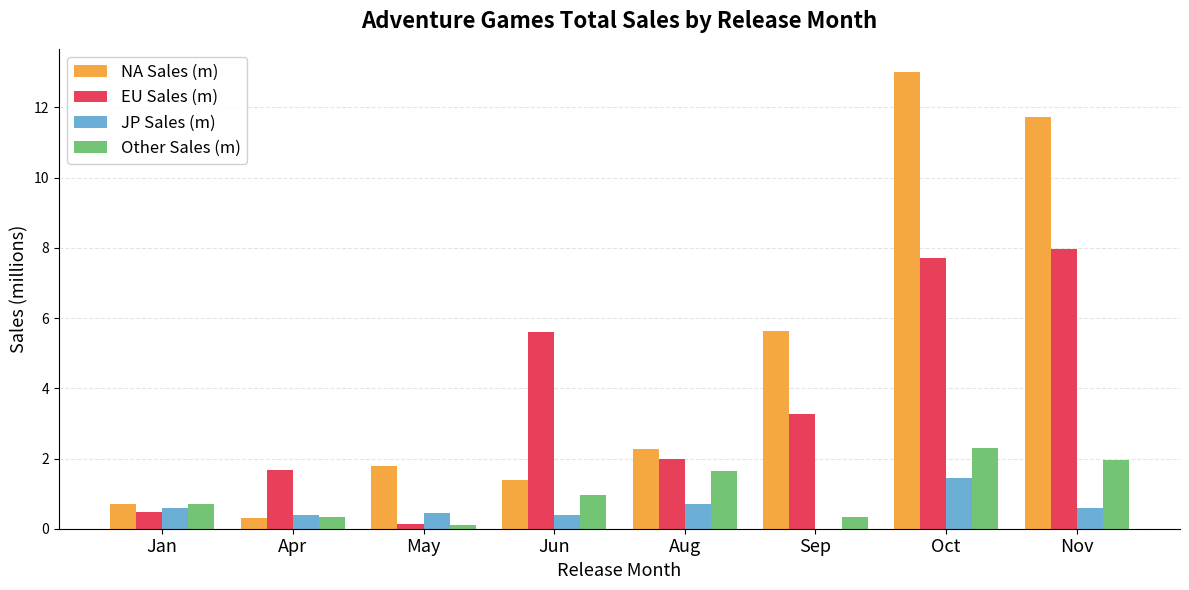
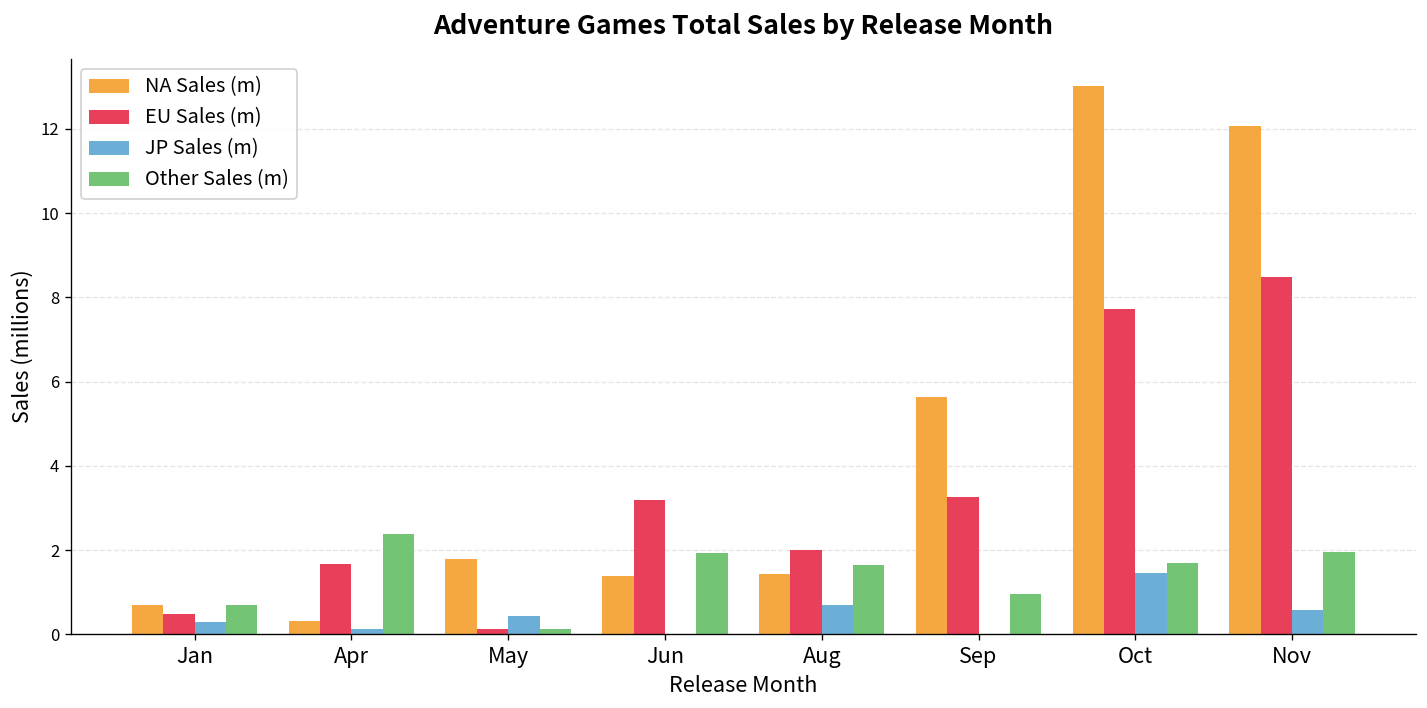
JP Sales (m), Jan: 0.6 -> 0.3
JP Sales (m), Apr: 0.4 -> 0.1
Other Sales (m), Apr: 0.3 -> 2.4
EU Sales (m), Jun: 5.6 -> 3.2
JP Sales (m), Jun: 0.4 -> 0.0
Other Sales (m), Jun: 1.0 -> 1.9
NA Sales (m), Aug: 2.3 -> 1.4
Other Sales (m), Sep: 0.3 -> 1.0
Other Sales (m), Oct: 2.3 -> 1.7
NA Sales (m), Nov: 11.7 -> 12.1
EU Sales (m), Nov: 8.0 -> 8.5
